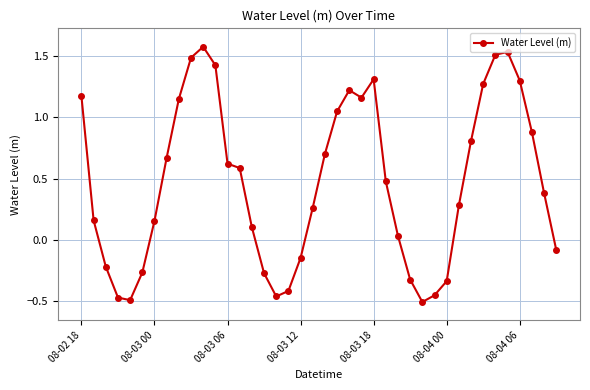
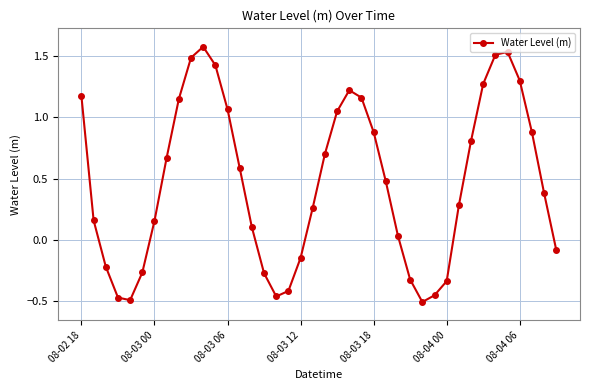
08-03 06: 0.62 -> 1.06
08-03 18: 1.31 -> 0.88
